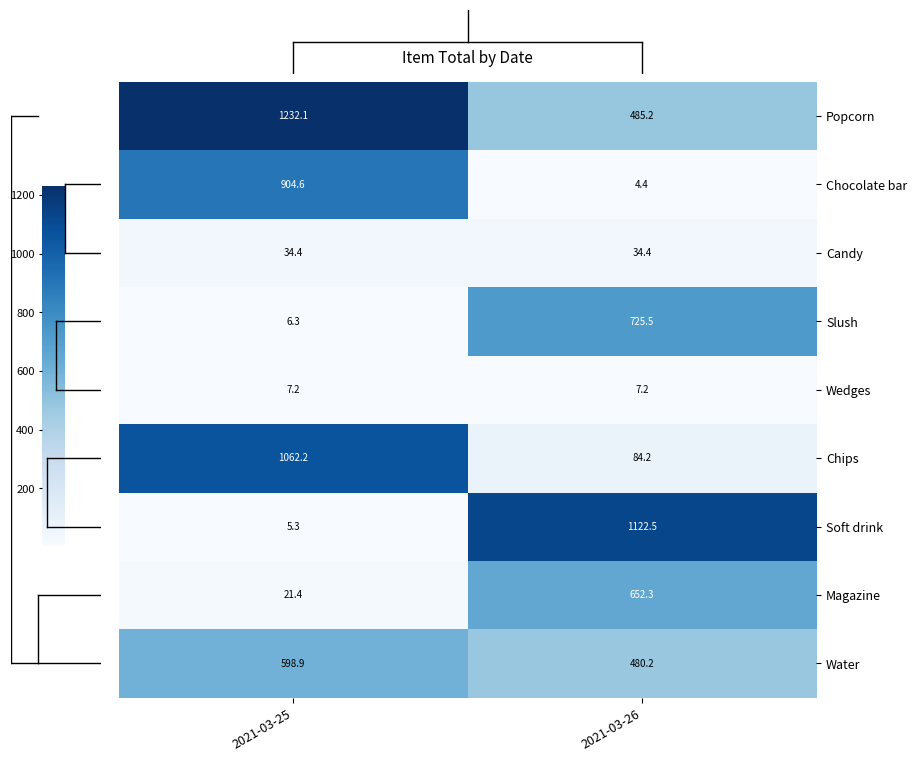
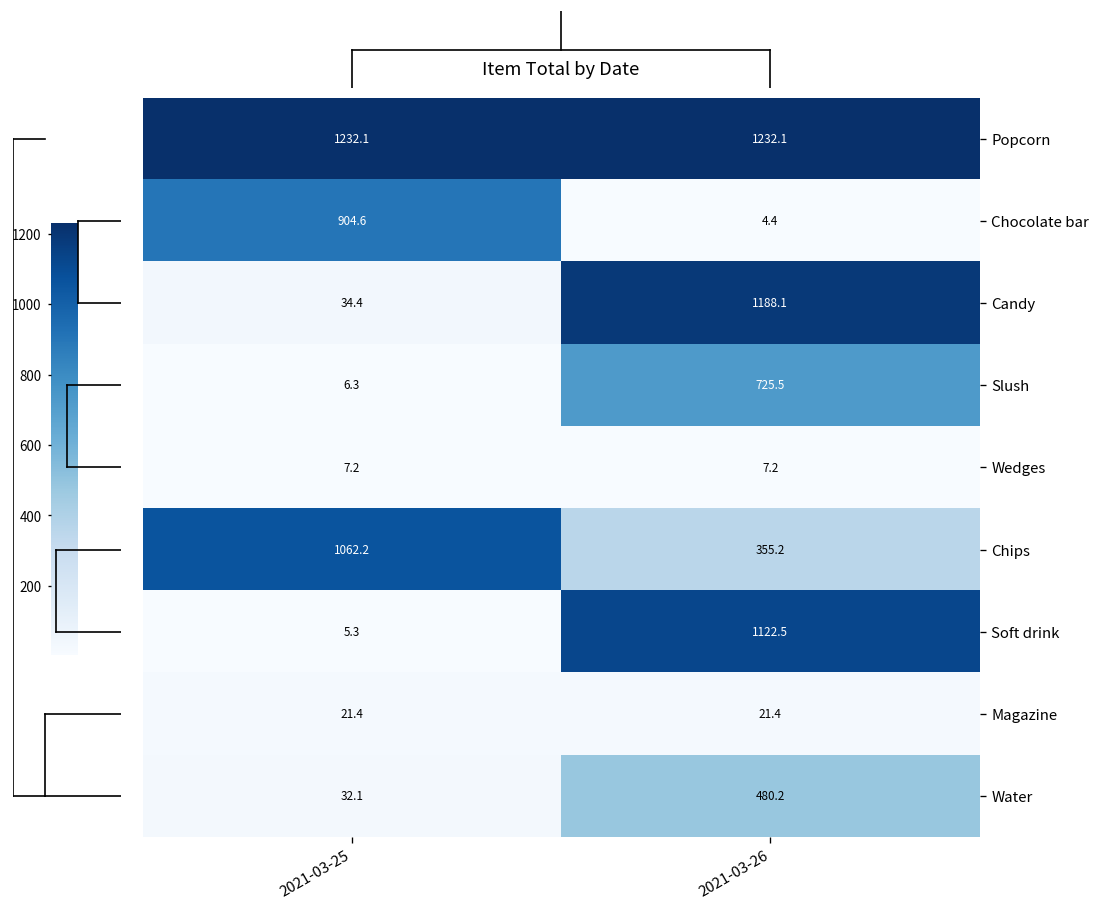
Item Total by Date, Popcorn, 2021-03-26: 485.2 -> 1232.1
Item Total by Date, Candy, 2021-03-26: 34.4 -> 1188.1
Item Total by Date, Chips, 2021-03-26: 84.2 -> 355.2
Item Total by Date, Magazine, 2021-03-26: 652.3 -> 21.4
Item Total by Date, Water, 2021-03-25: 598.9 -> 32.1
